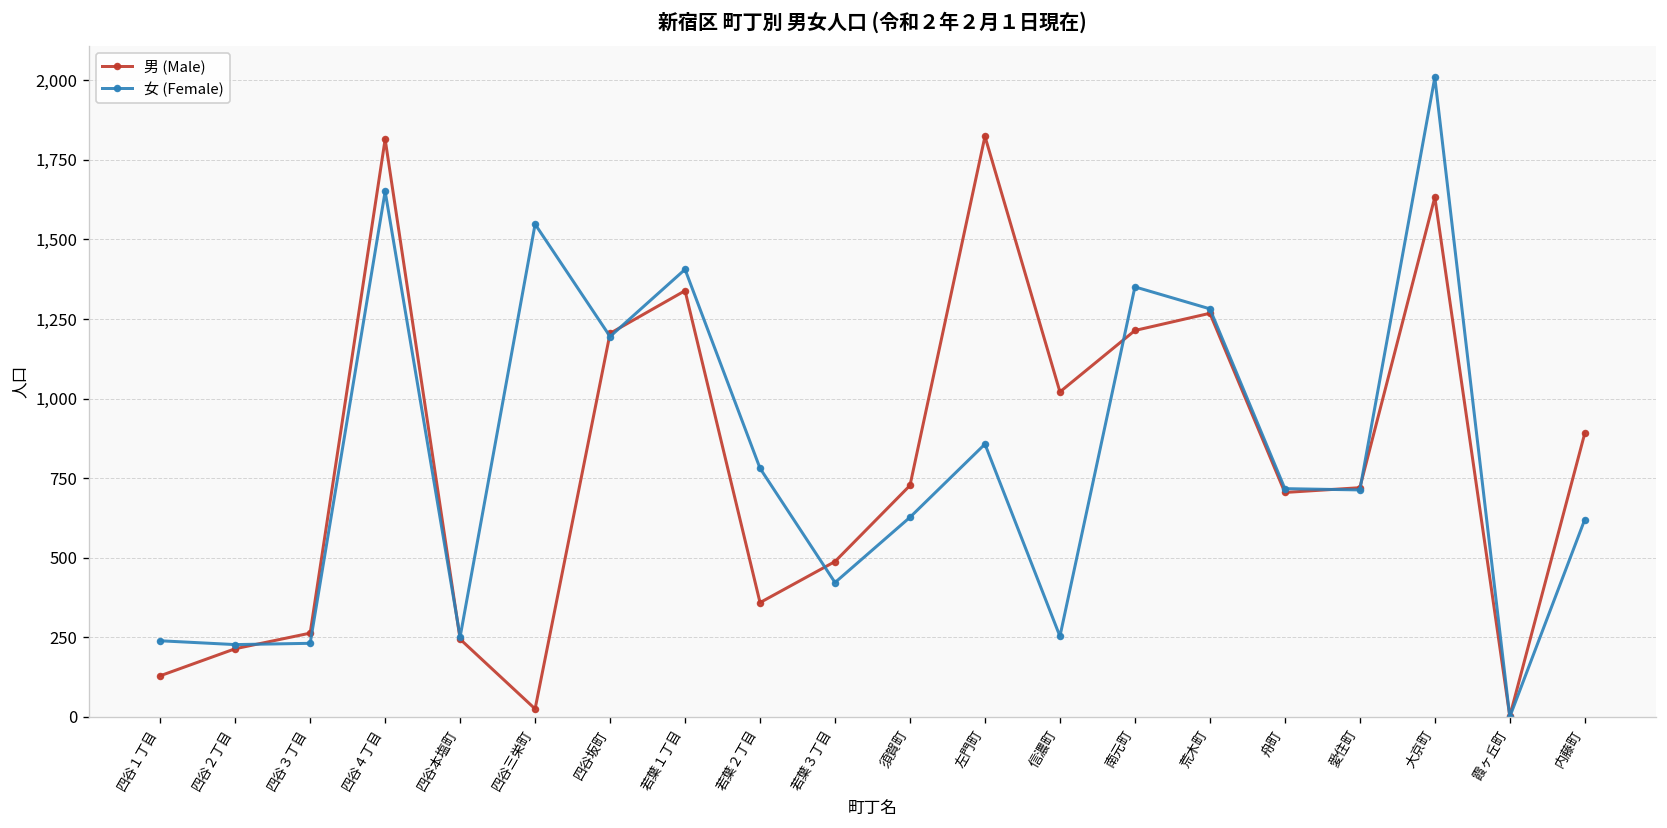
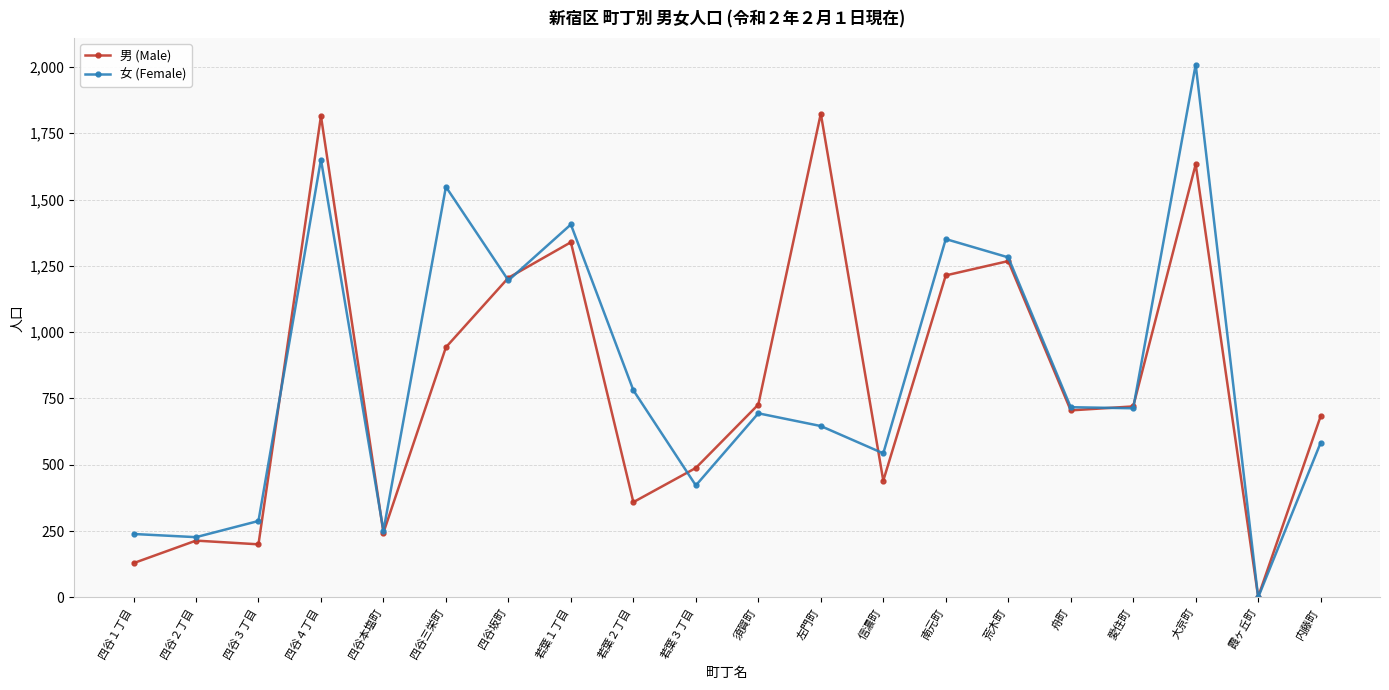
男 (Male), 四谷３丁目: 260 -> 200
女 (Female), 四谷３丁目: 230 -> 290
男 (Male), 四谷三栄町: 30 -> 940
女 (Female), 須賀町: 630 -> 690
女 (Female), 左門町: 860 -> 650
男 (Male), 信濃町: 1,020 -> 440
女 (Female), 信濃町: 250 -> 540
男 (Male), 内藤町: 890 -> 680
女 (Female), 内藤町: 620 -> 580
